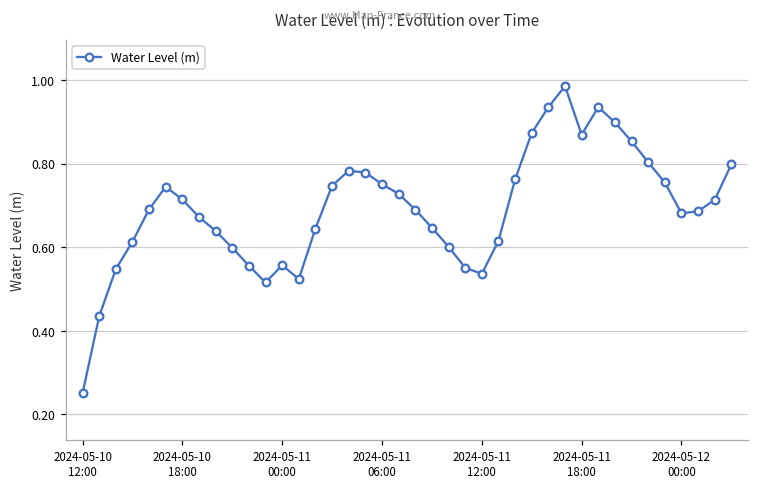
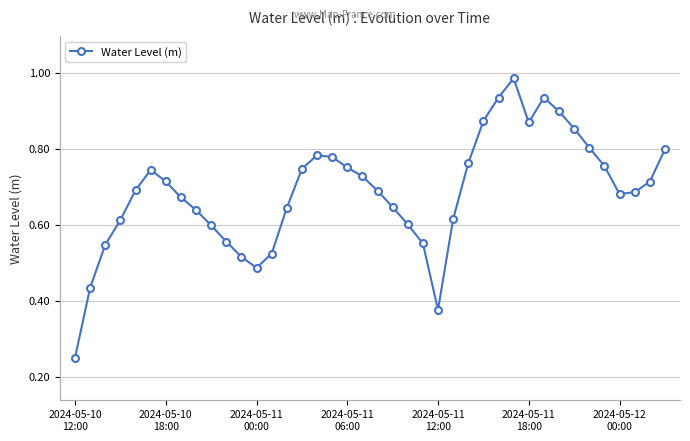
2024-05-11 00:00: 0.56 -> 0.49
2024-05-11 12:00: 0.54 -> 0.38
